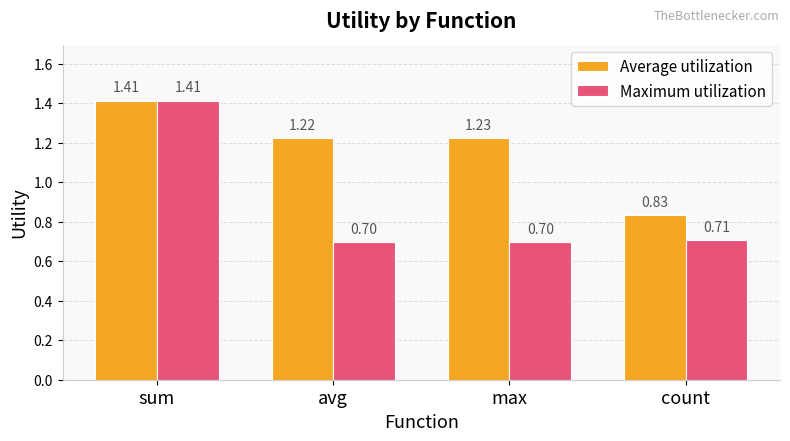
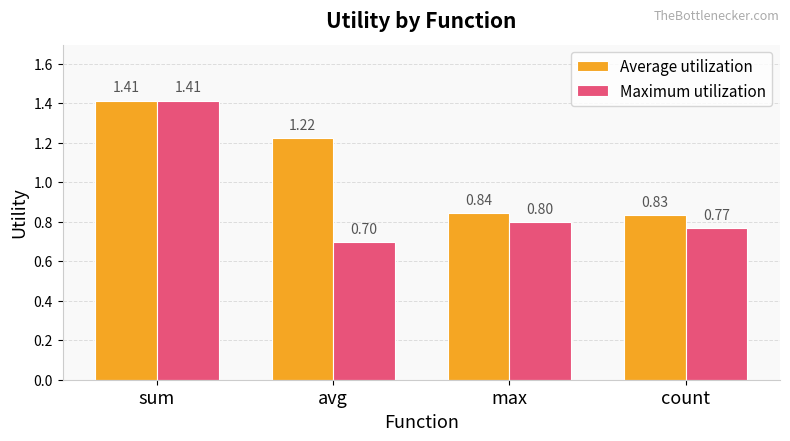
Average utilization, max: 1.23 -> 0.84
Maximum utilization, max: 0.70 -> 0.80
Maximum utilization, count: 0.71 -> 0.77
